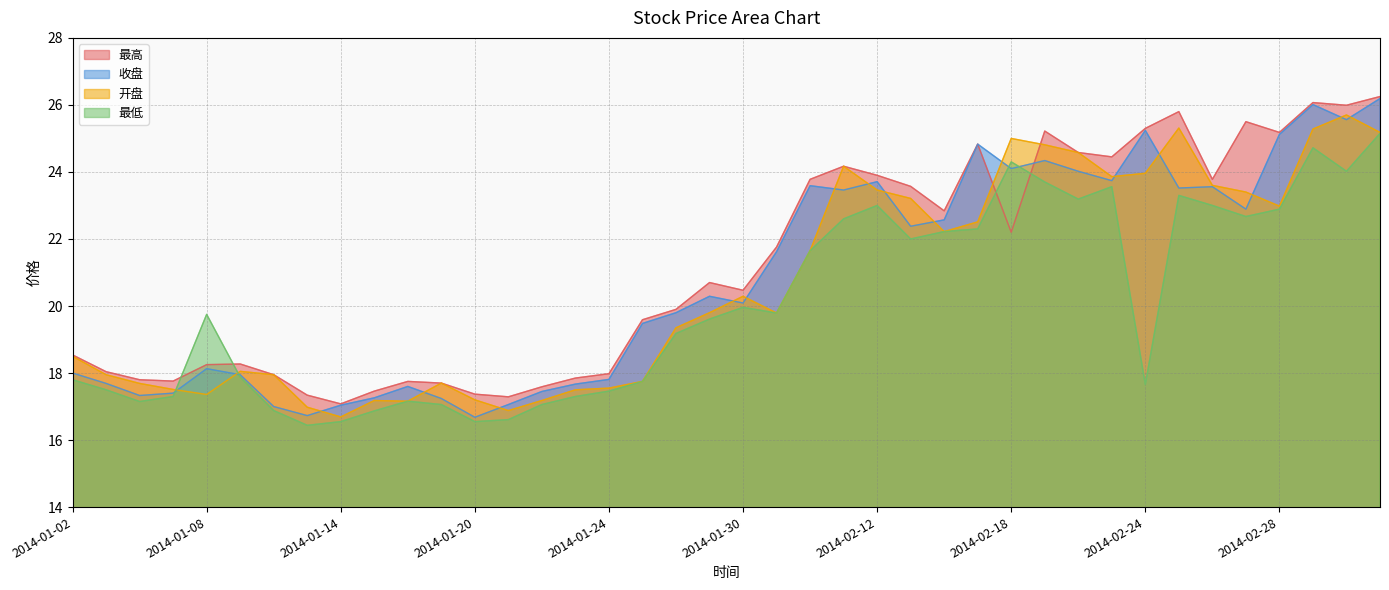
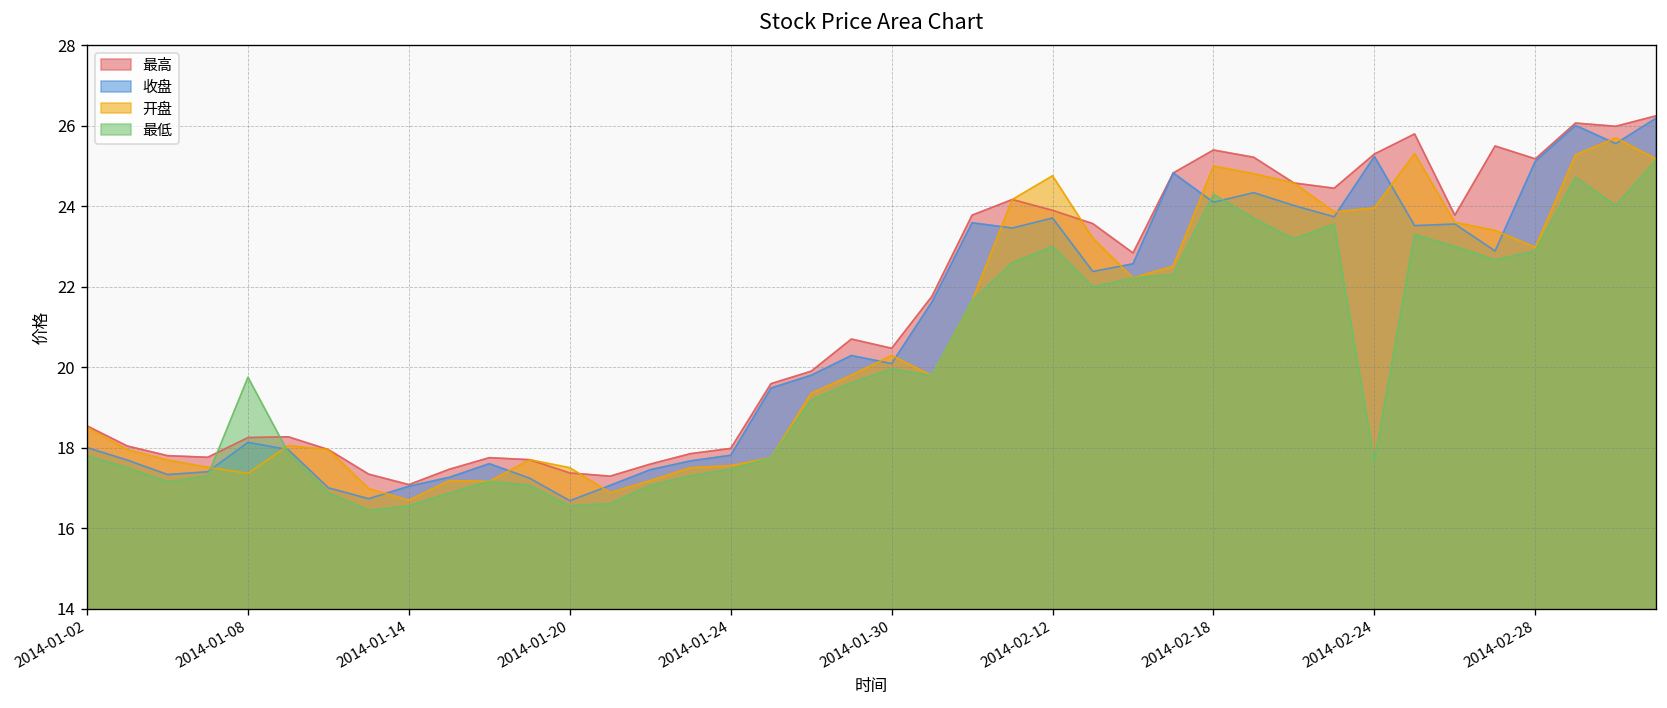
开盘, 2014-01-20: 17.2 -> 17.5
开盘, 2014-02-12: 23.5 -> 24.8
最高, 2014-02-18: 22.2 -> 25.4
